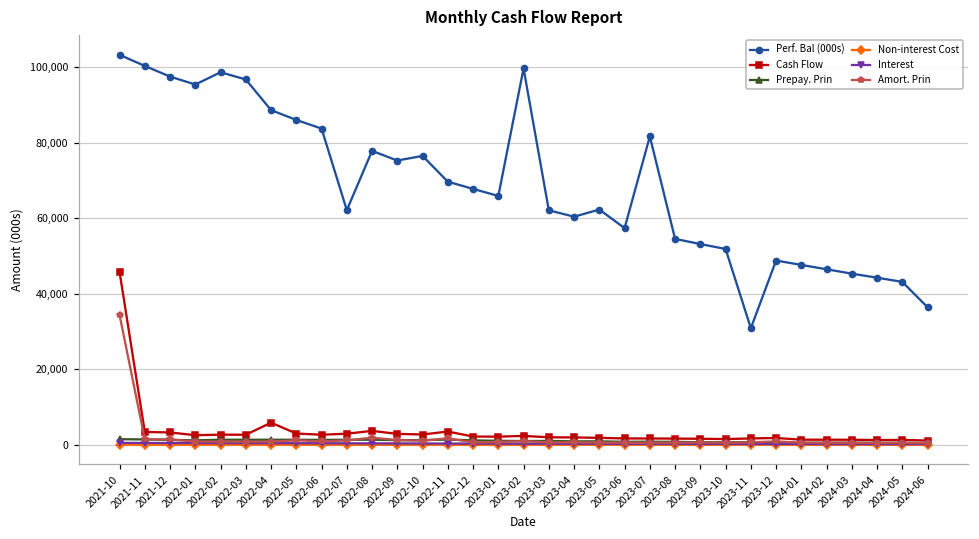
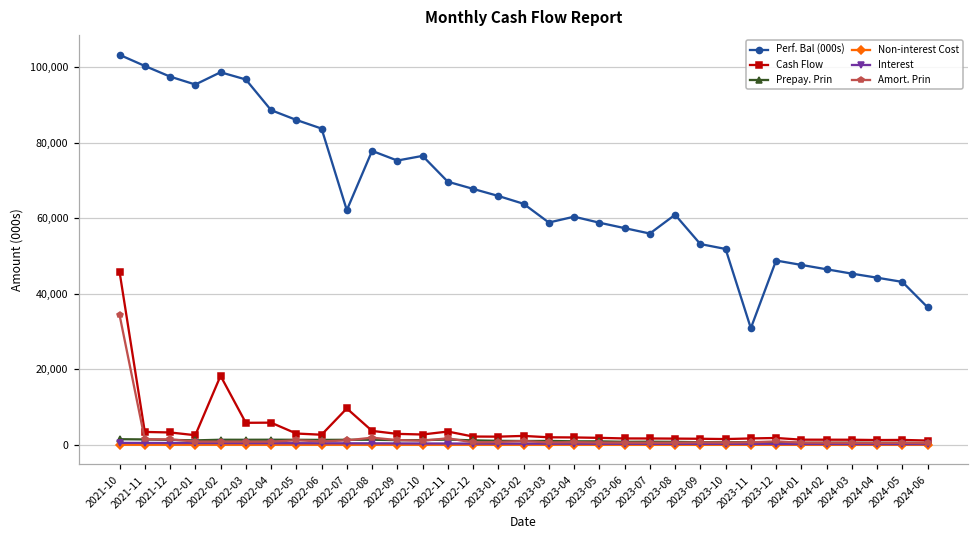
Cash Flow, 2022-02: 3,000 -> 18,000
Cash Flow, 2022-03: 3,000 -> 6,000
Cash Flow, 2022-07: 3,000 -> 10,000
Perf. Bal (000s), 2023-02: 100,000 -> 64,000
Perf. Bal (000s), 2023-03: 62,000 -> 59,000
Perf. Bal (000s), 2023-05: 62,000 -> 59,000
Perf. Bal (000s), 2023-07: 82,000 -> 56,000
Perf. Bal (000s), 2023-08: 55,000 -> 61,000
